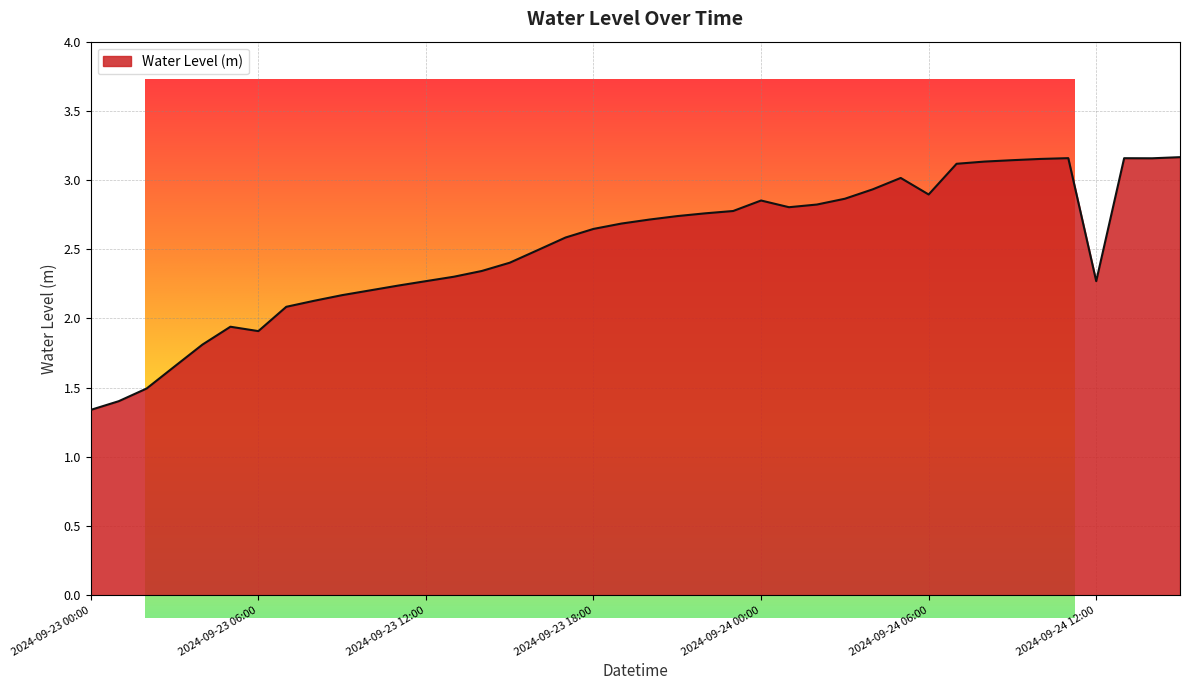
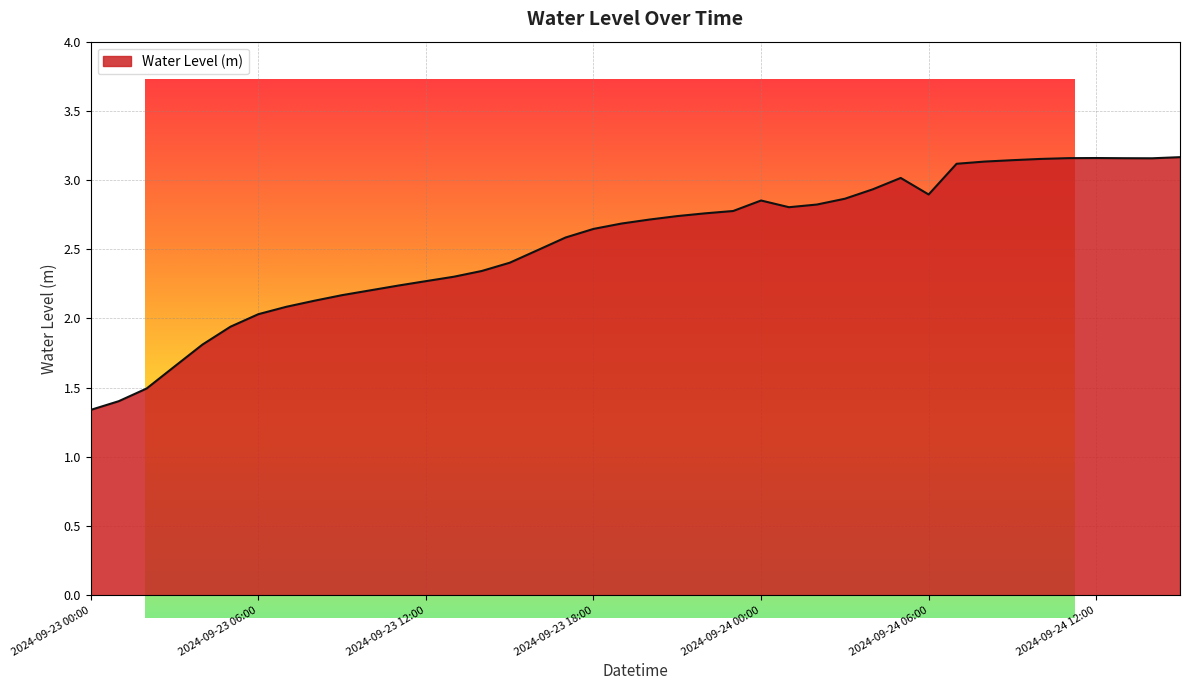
2024-09-23 06:00: 1.91 -> 2.03
2024-09-24 12:00: 2.27 -> 3.16
